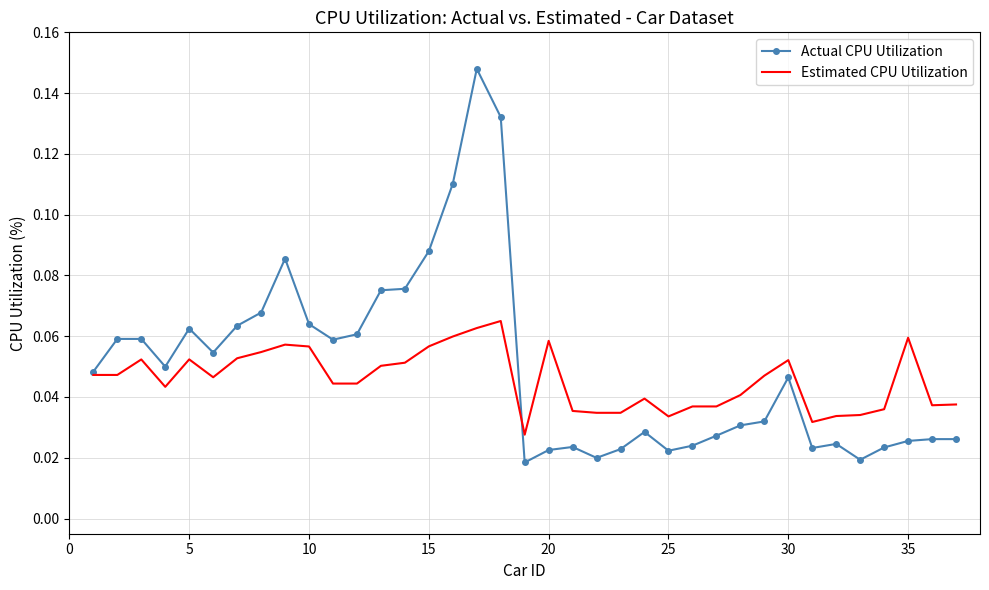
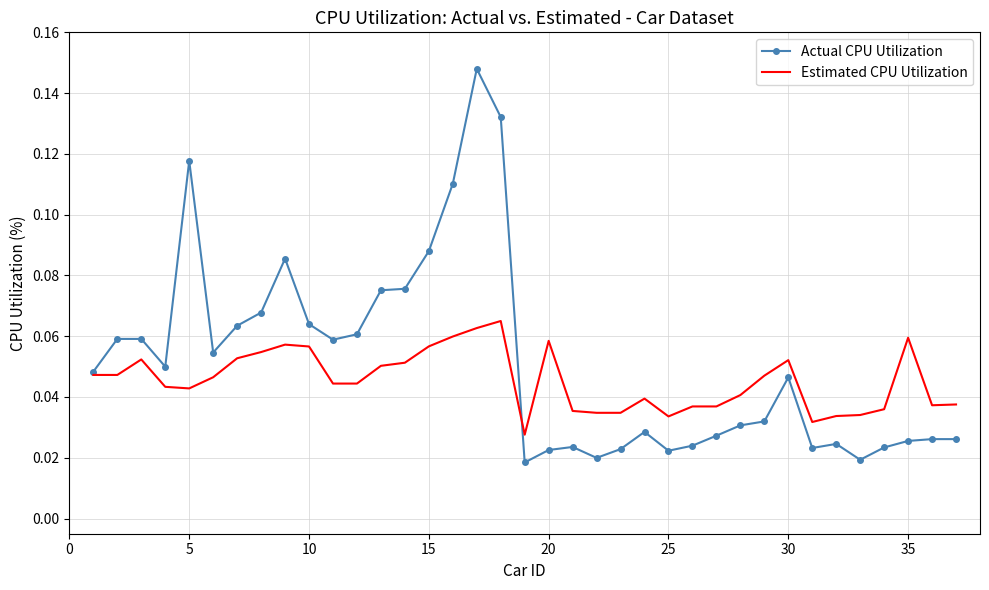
Actual CPU Utilization, 5: 0.063 -> 0.118
Estimated CPU Utilization, 5: 0.052 -> 0.043
